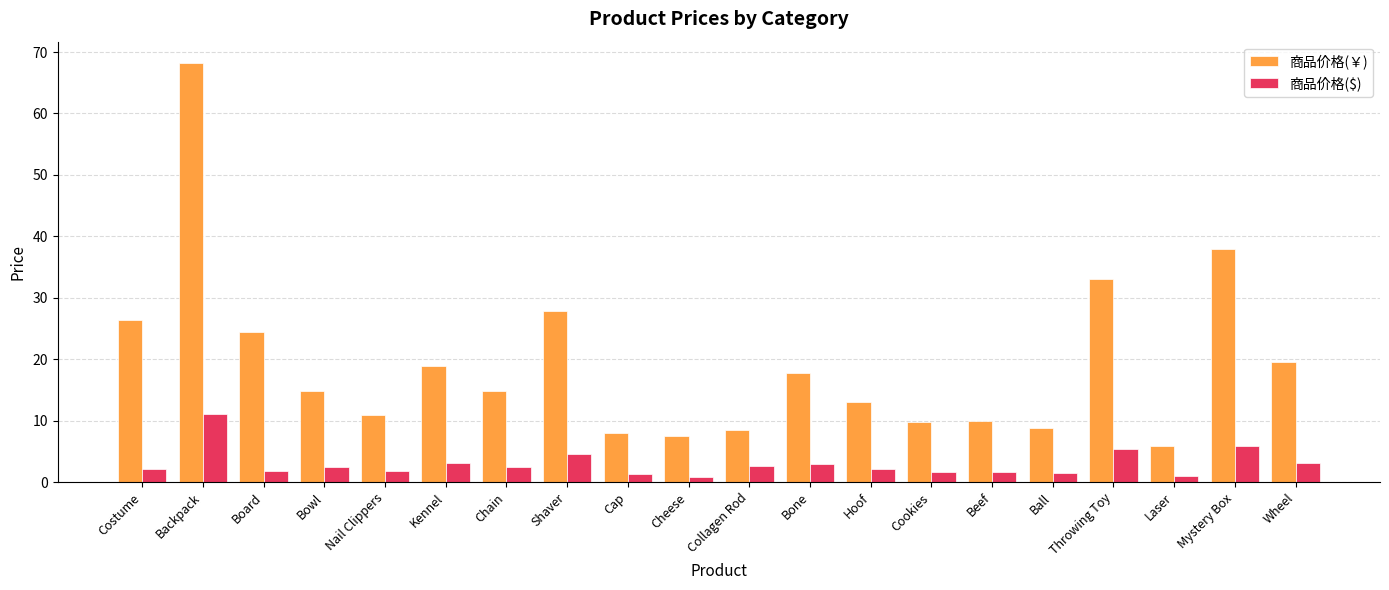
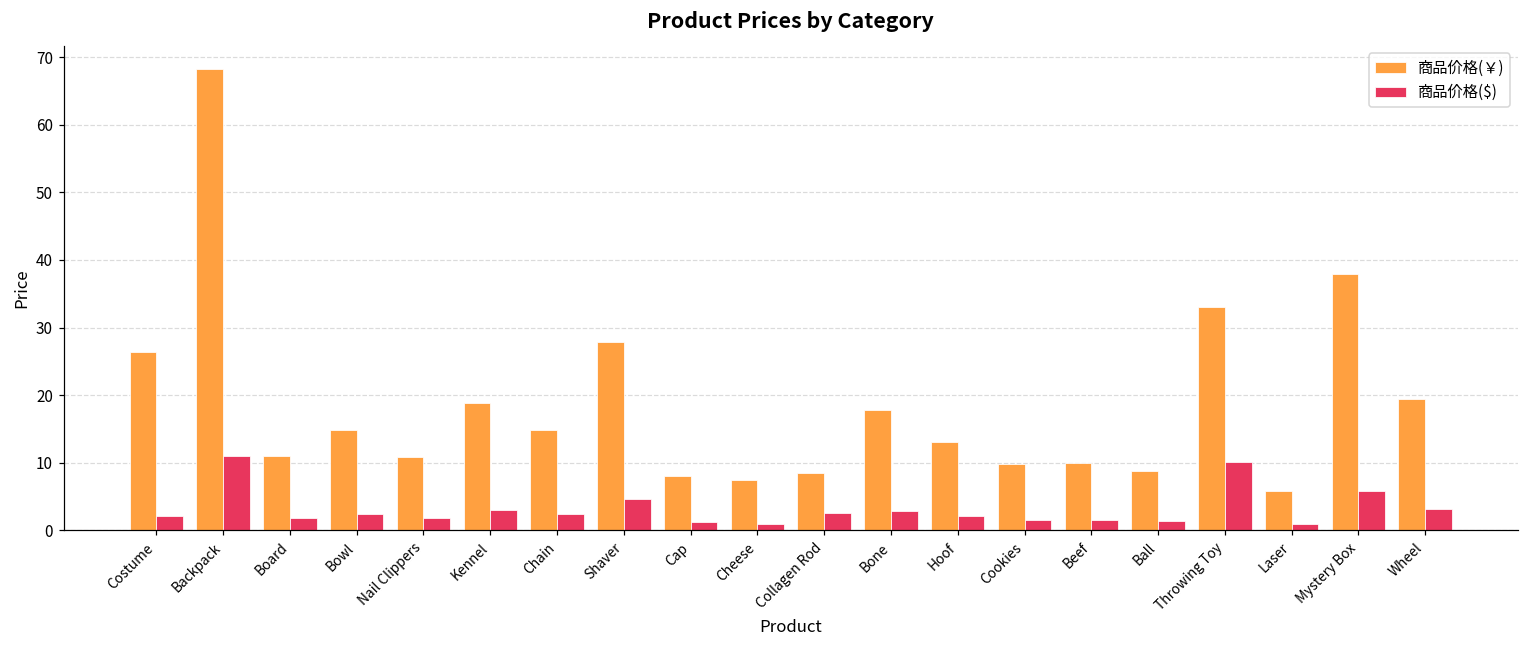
商品价格(￥), Board: 25 -> 11
商品价格($), Throwing Toy: 5 -> 10
